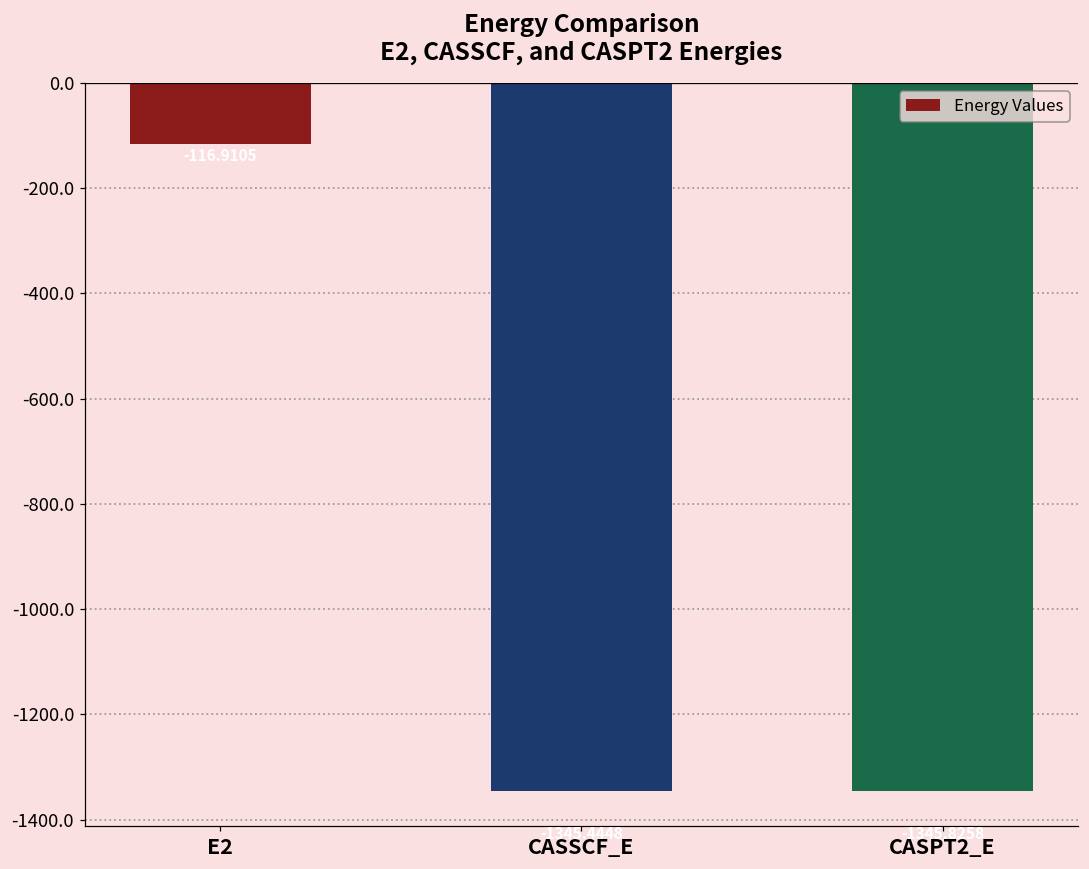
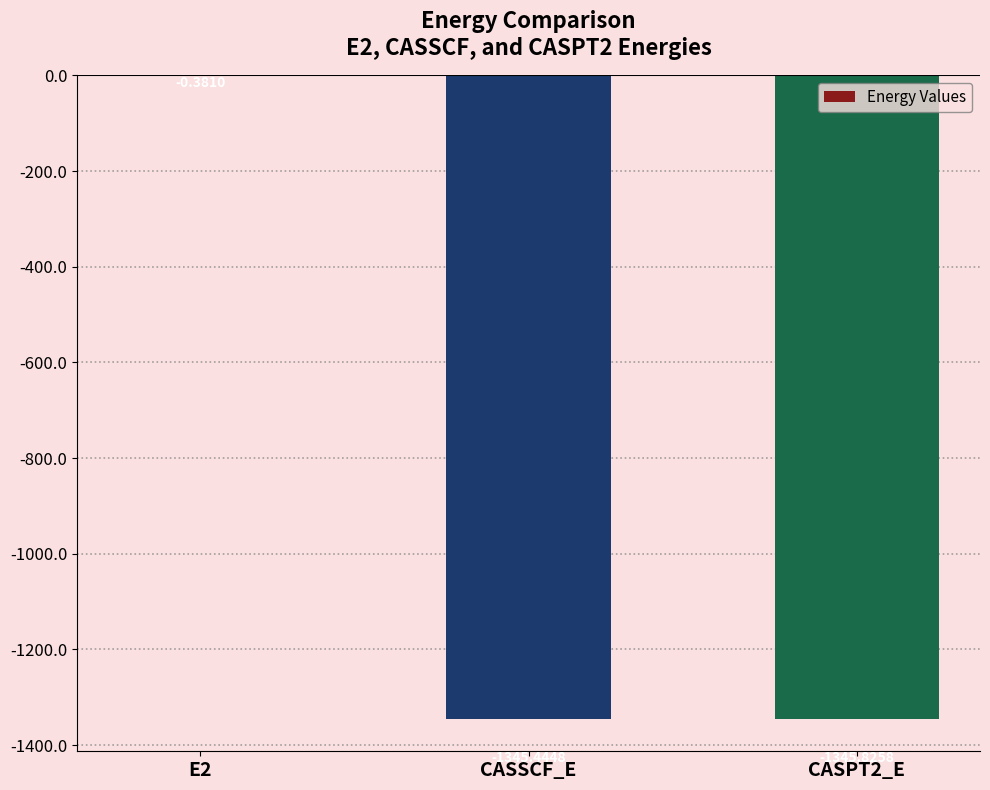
E2: -120 -> 0
